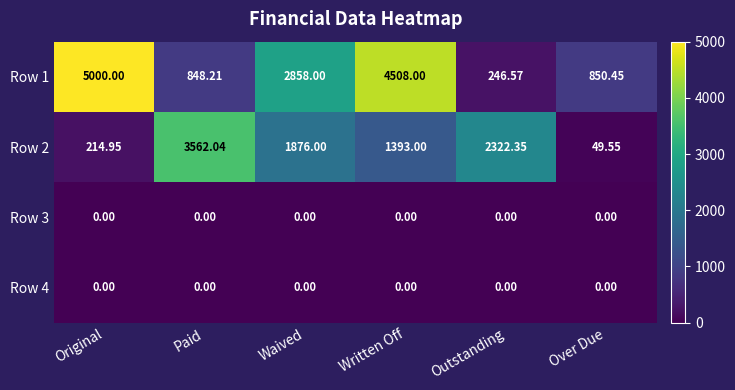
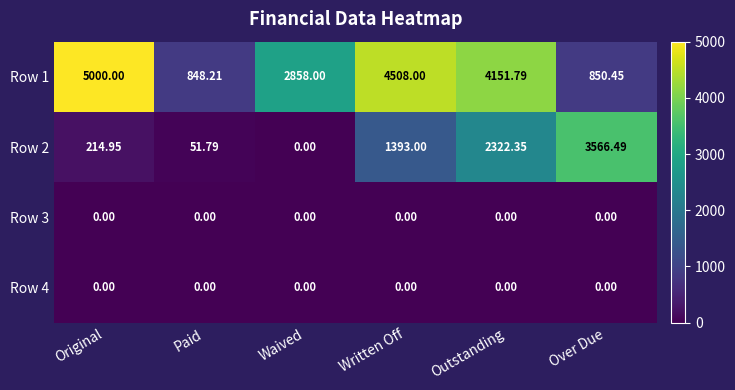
Row 1, Outstanding: 246.57 -> 4151.79
Row 2, Paid: 3562.04 -> 51.79
Row 2, Waived: 1876.00 -> 0.00
Row 2, Over Due: 49.55 -> 3566.49
